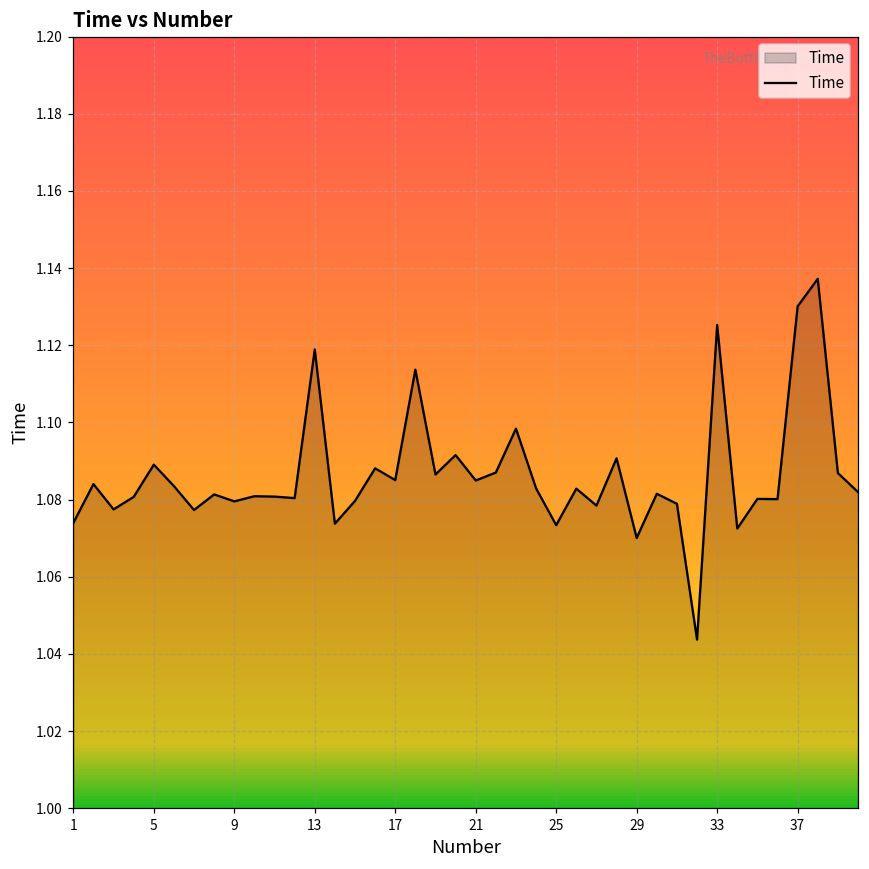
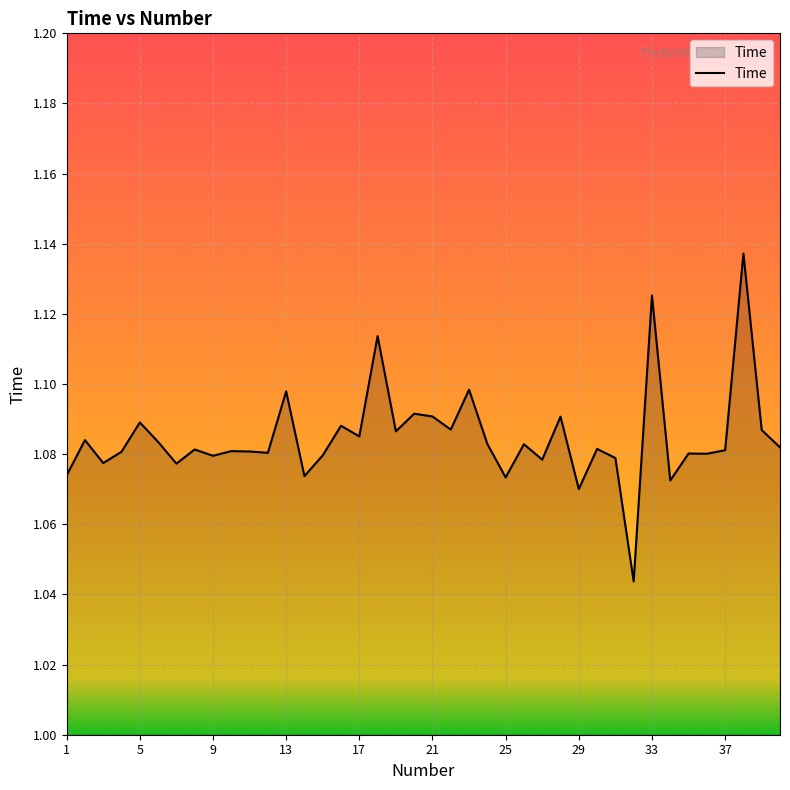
13: 1.119 -> 1.098
21: 1.085 -> 1.091
37: 1.130 -> 1.081
